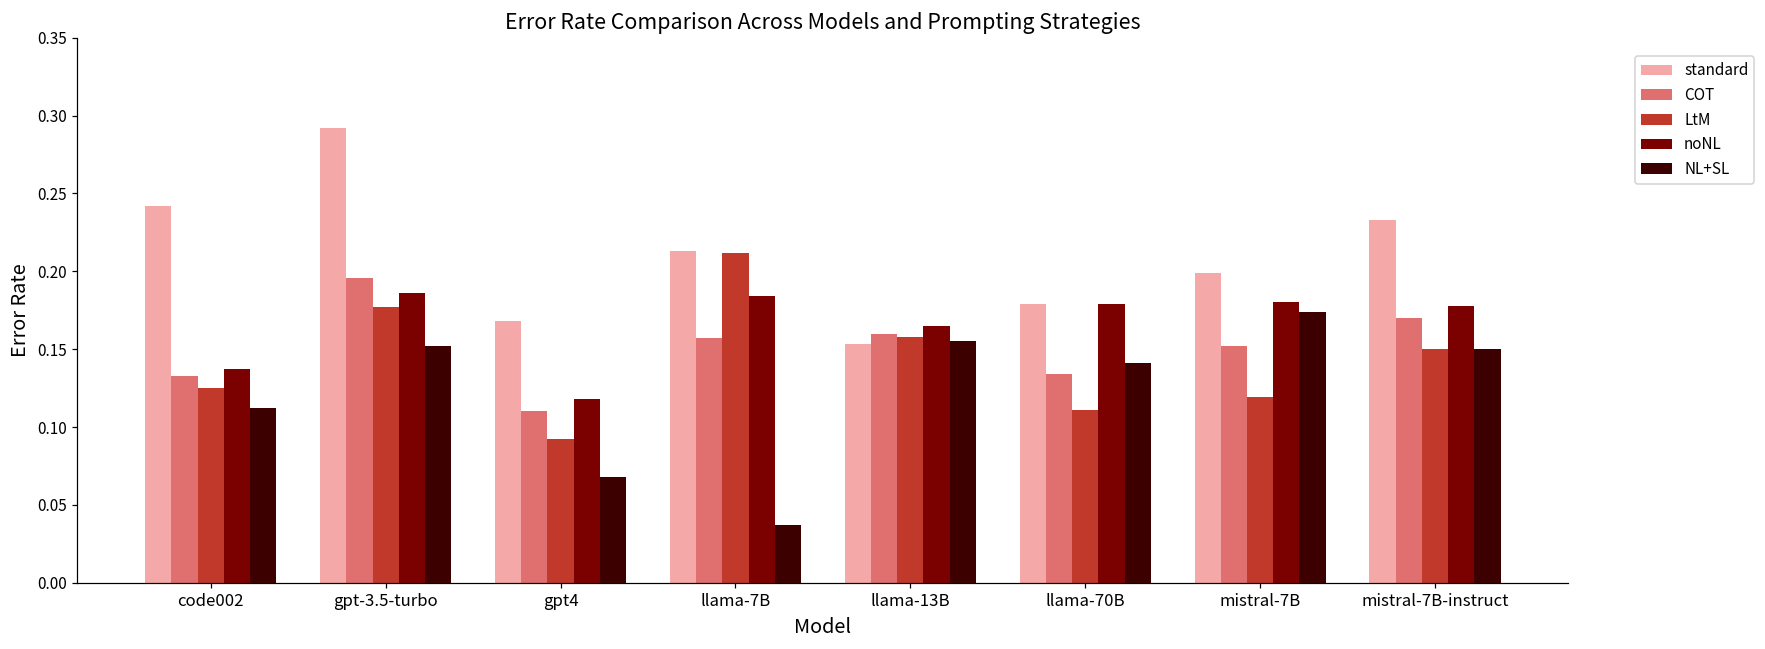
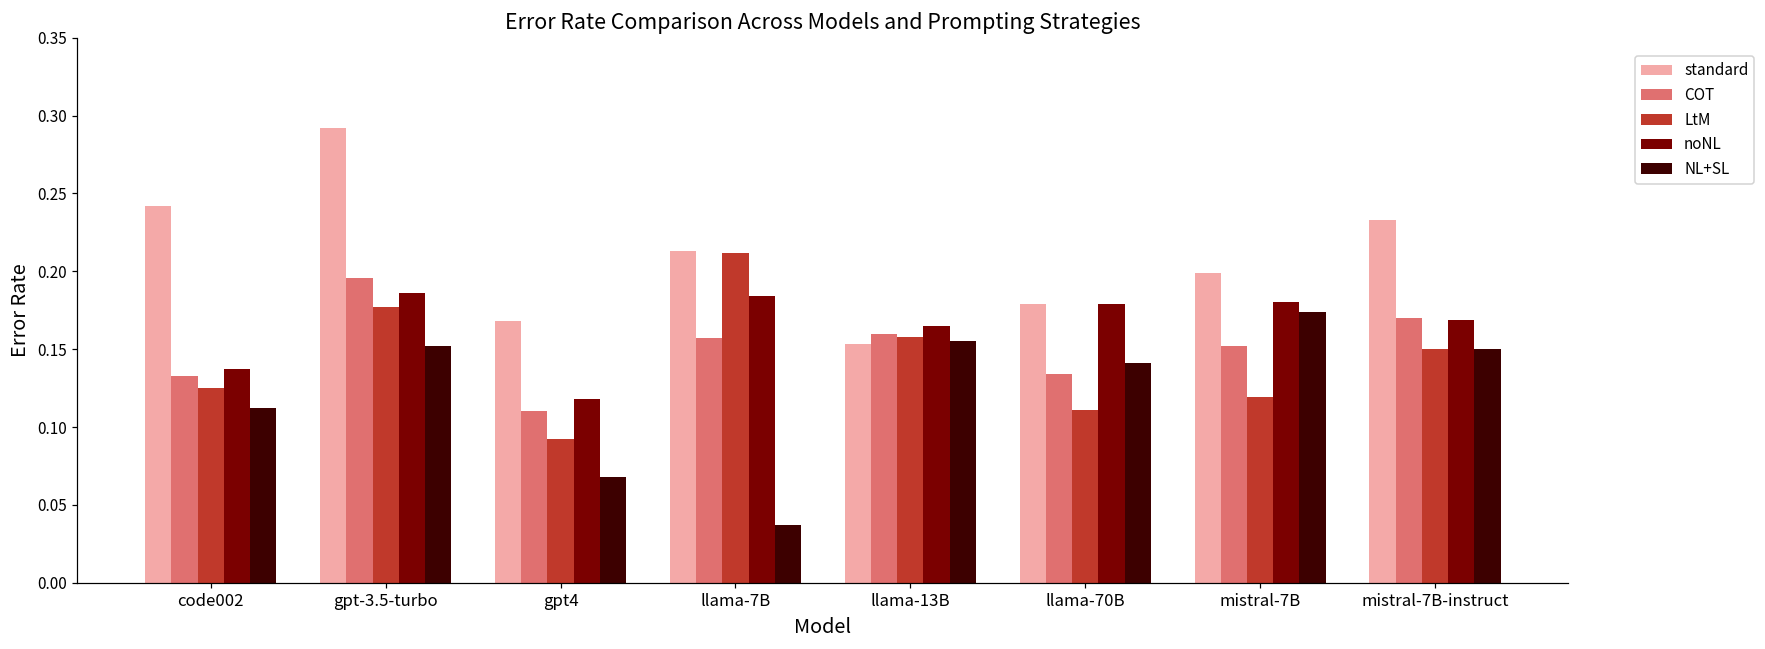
noNL, mistral-7B-instruct: 0.178 -> 0.169
